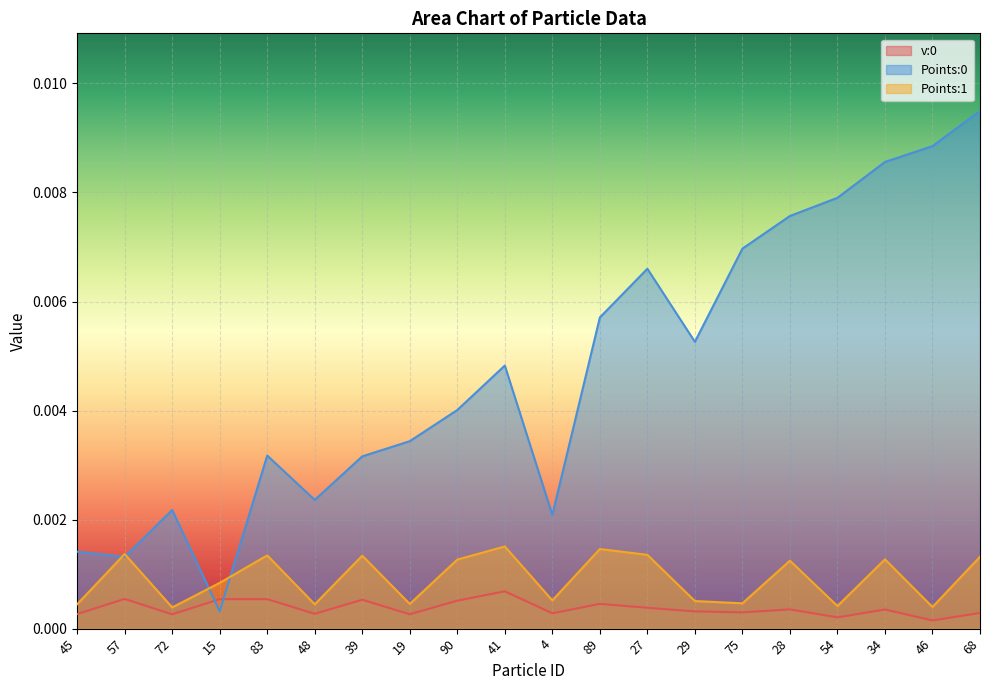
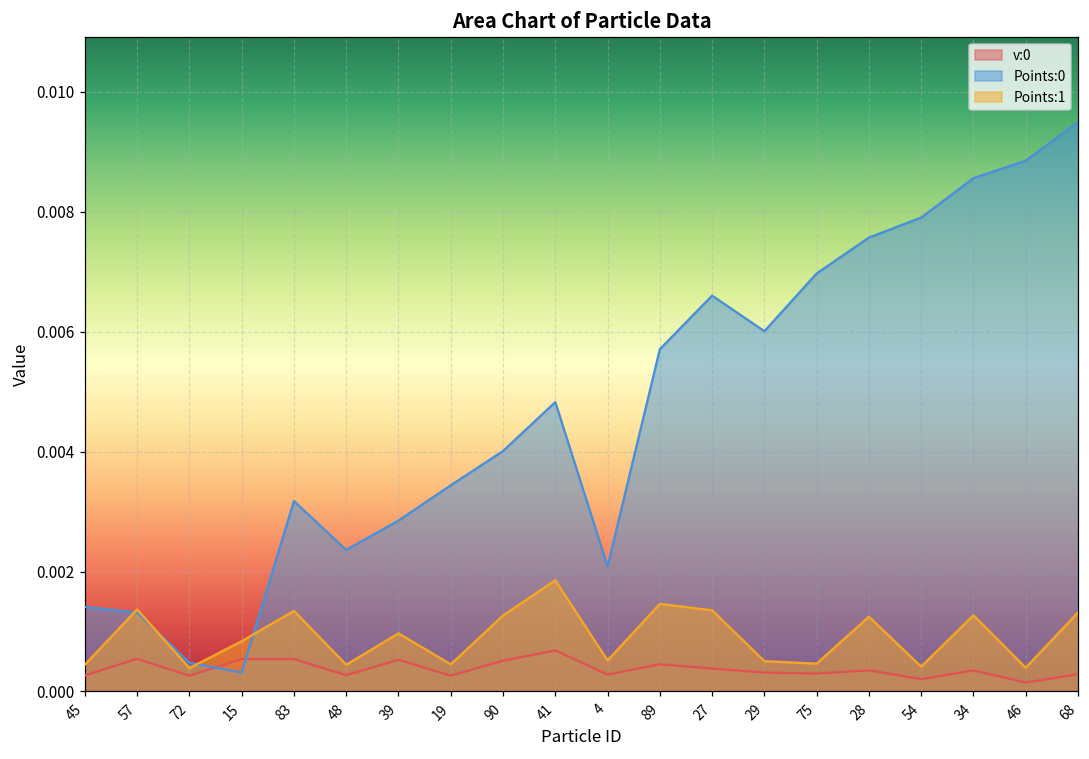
Points:0, 72: 0.0022 -> 0.0005
Points:0, 39: 0.0032 -> 0.0029
Points:1, 39: 0.0013 -> 0.0010
Points:1, 41: 0.0015 -> 0.0019
Points:0, 29: 0.0053 -> 0.0060
